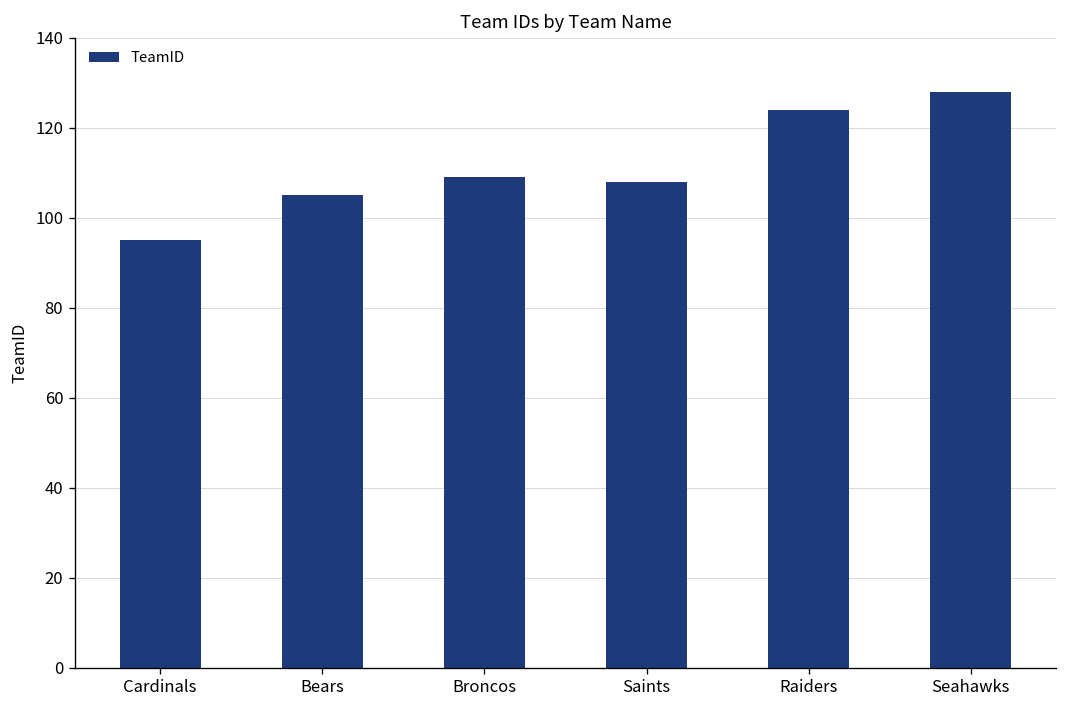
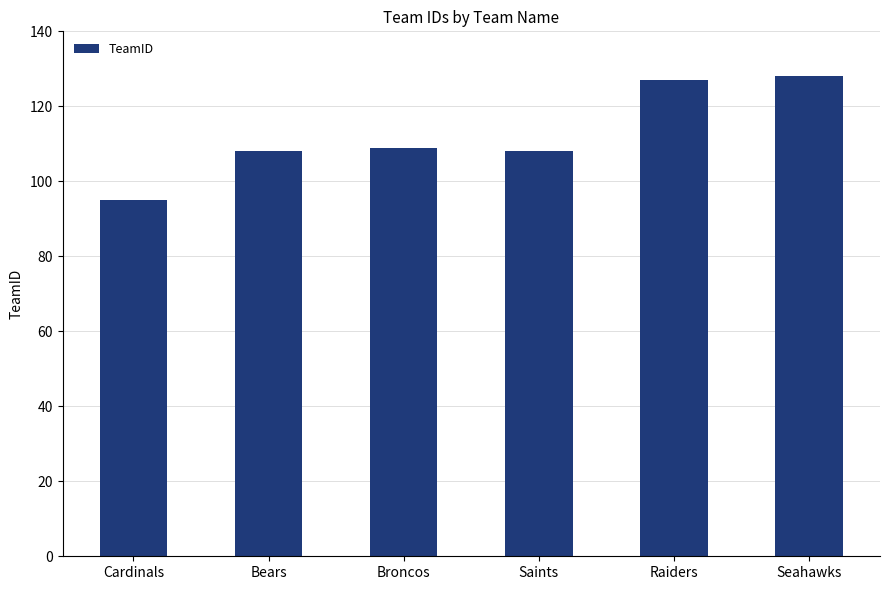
Bears: 105 -> 108
Raiders: 124 -> 127
